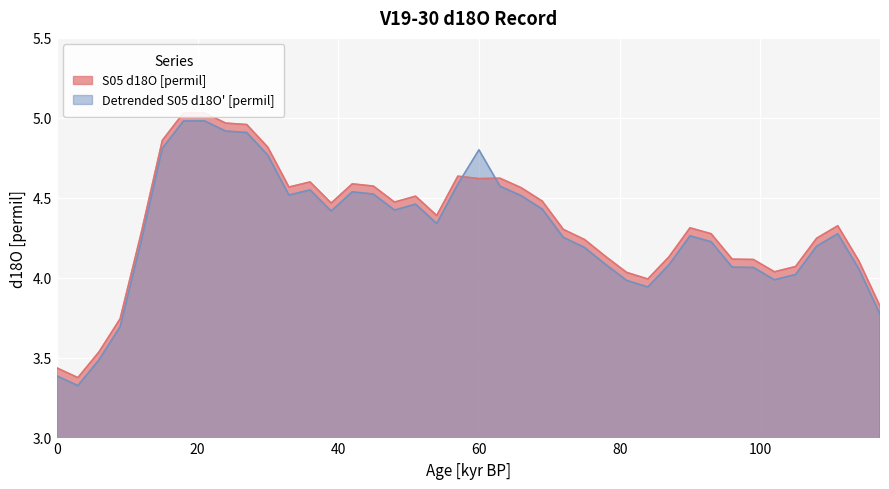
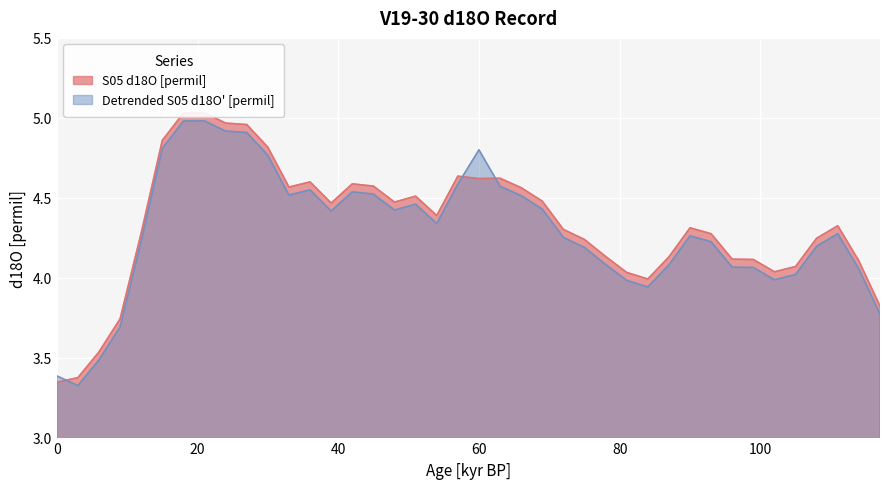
S05 d18O [permil], 0: 3.44 -> 3.35
